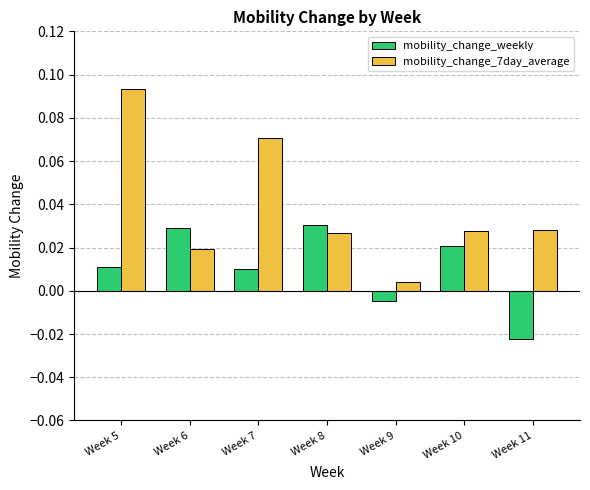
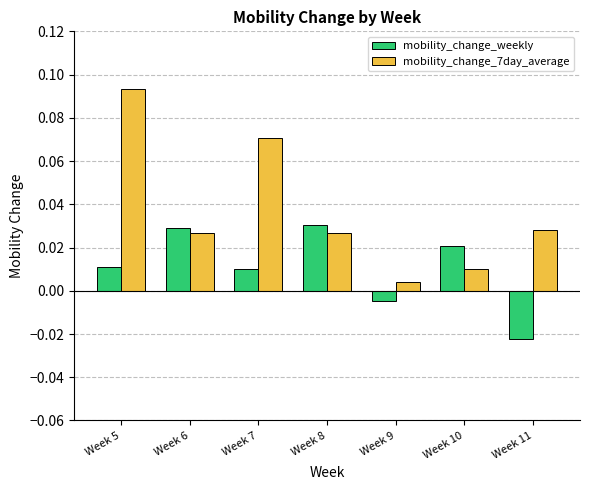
mobility_change_7day_average, Week 6: 0.020 -> 0.027
mobility_change_7day_average, Week 10: 0.028 -> 0.010
